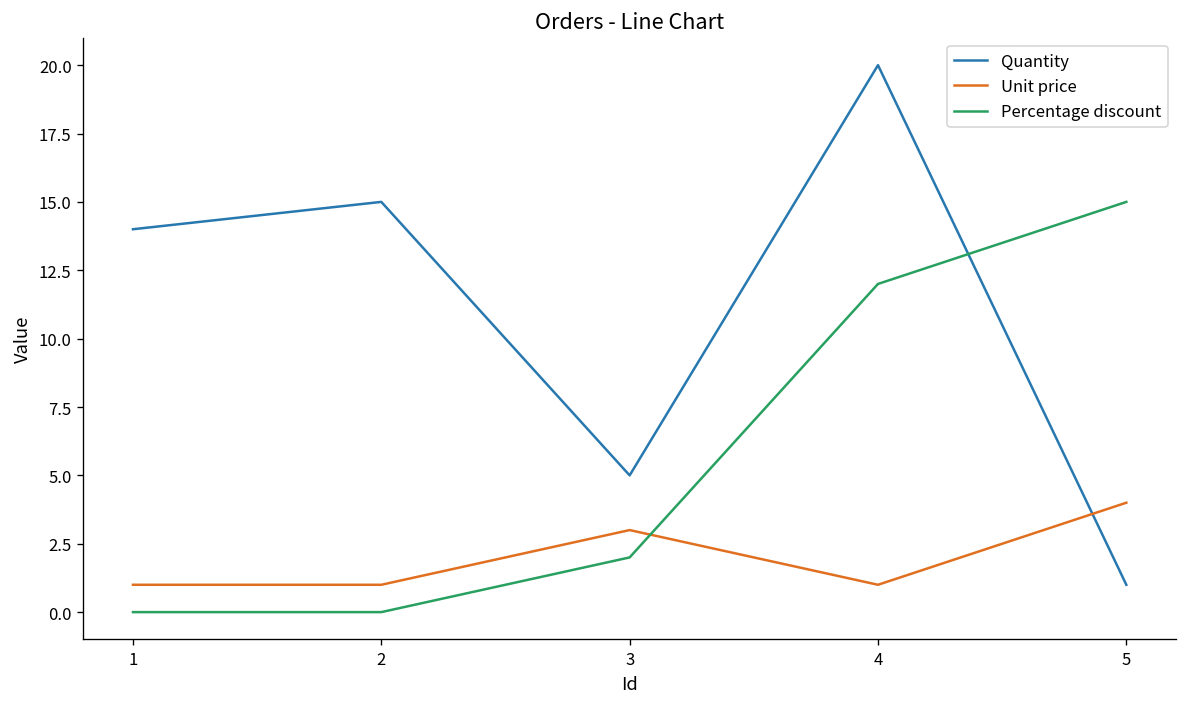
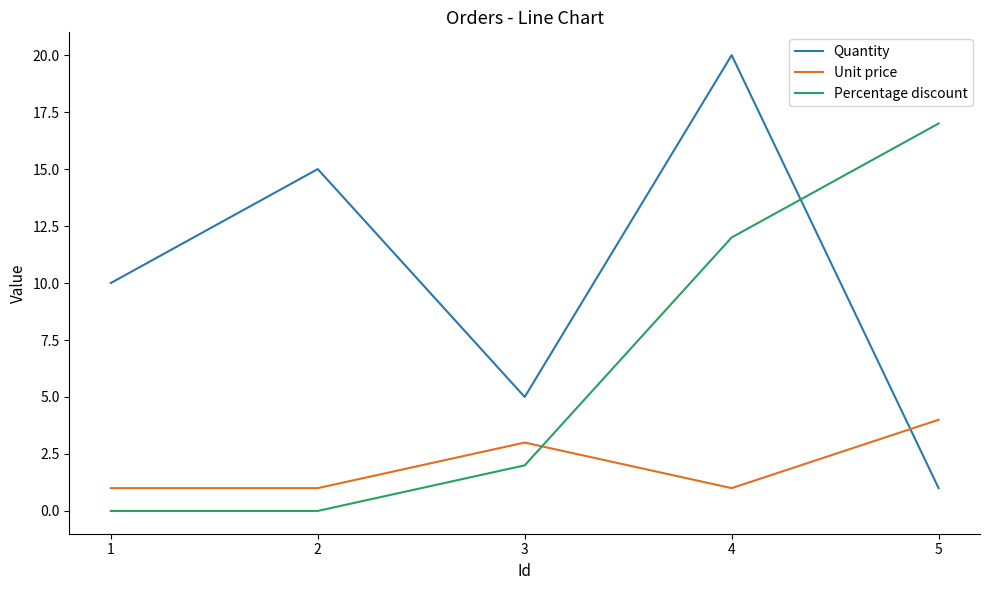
Quantity, 1: 14 -> 10
Percentage discount, 5: 15 -> 17
